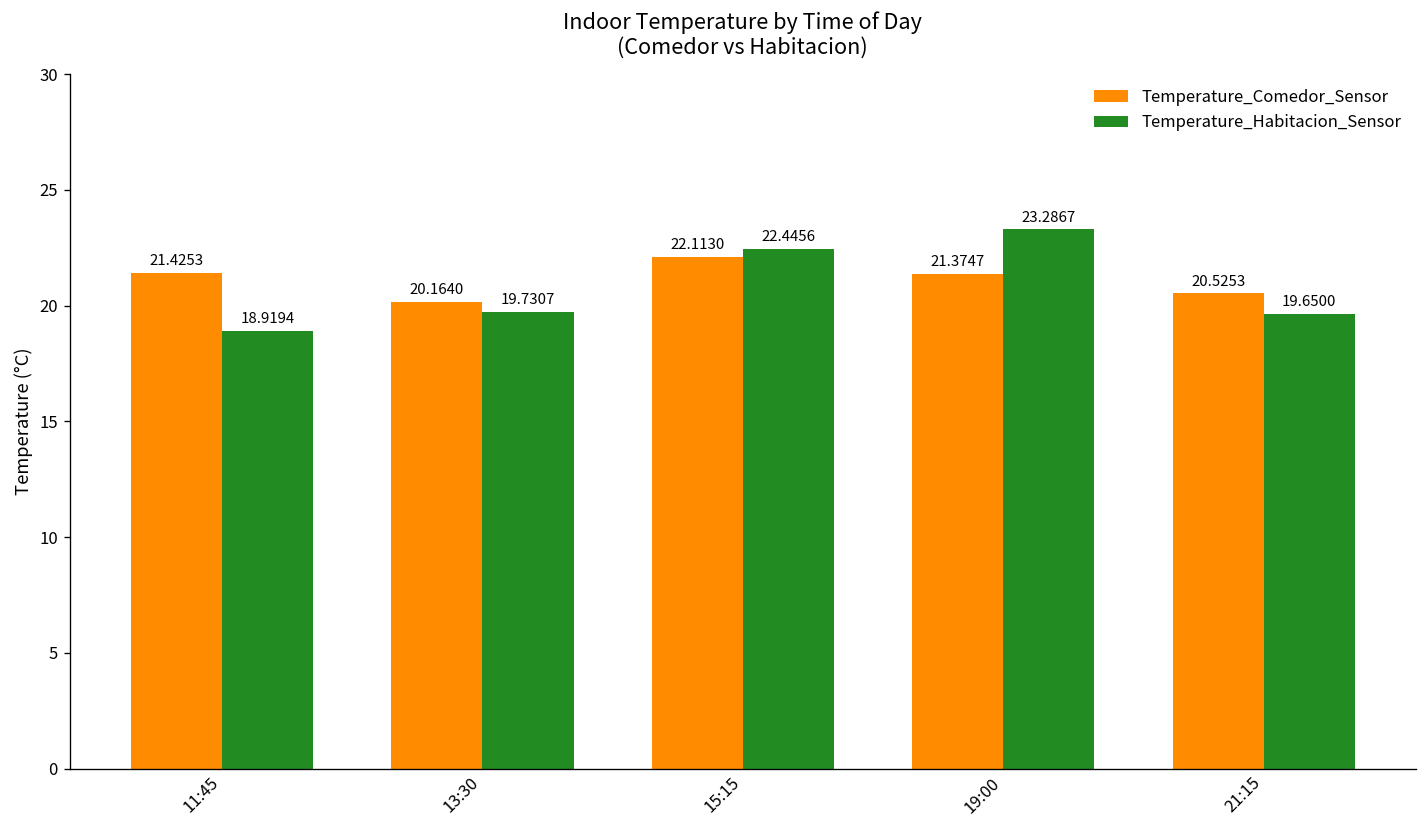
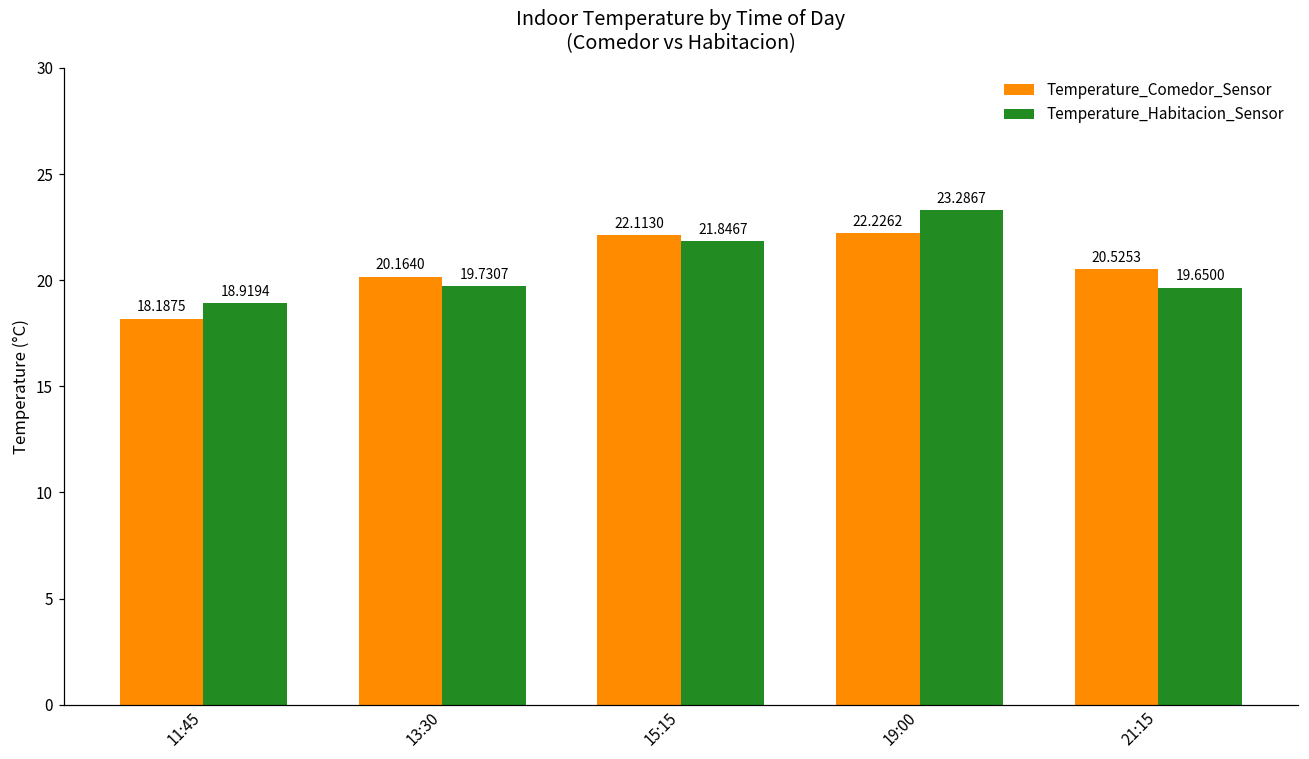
Temperature_Comedor_Sensor, 11:45: 21.4253 -> 18.1875
Temperature_Habitacion_Sensor, 15:15: 22.4456 -> 21.8467
Temperature_Comedor_Sensor, 19:00: 21.3747 -> 22.2262
